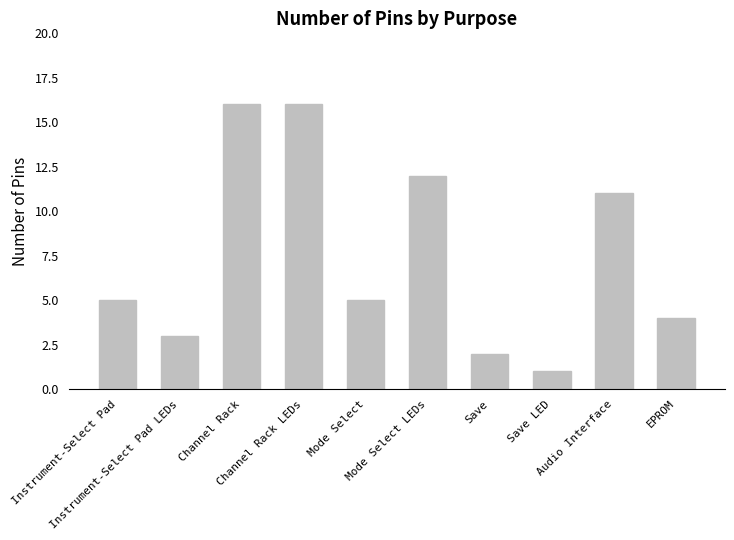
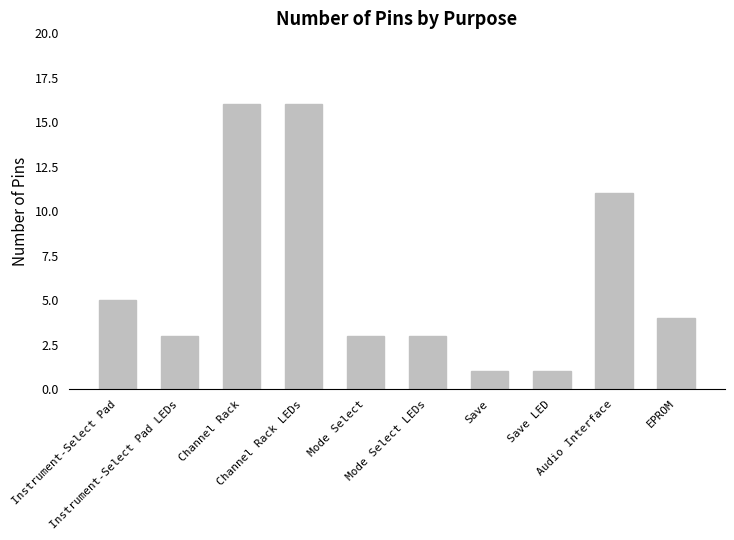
Mode Select: 5 -> 3
Mode Select LEDs: 12 -> 3
Save: 2 -> 1
